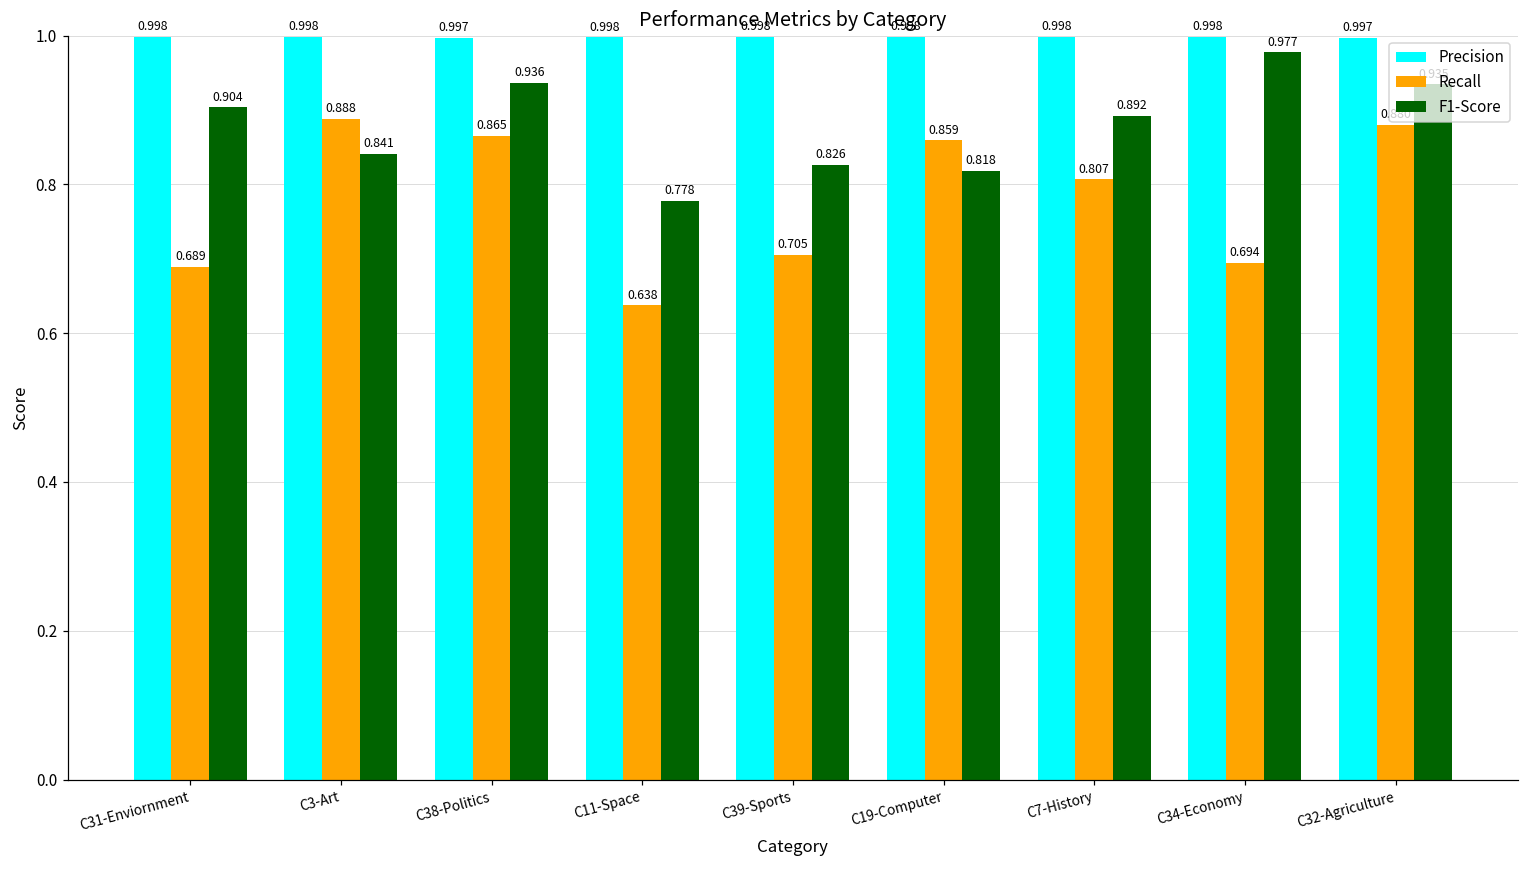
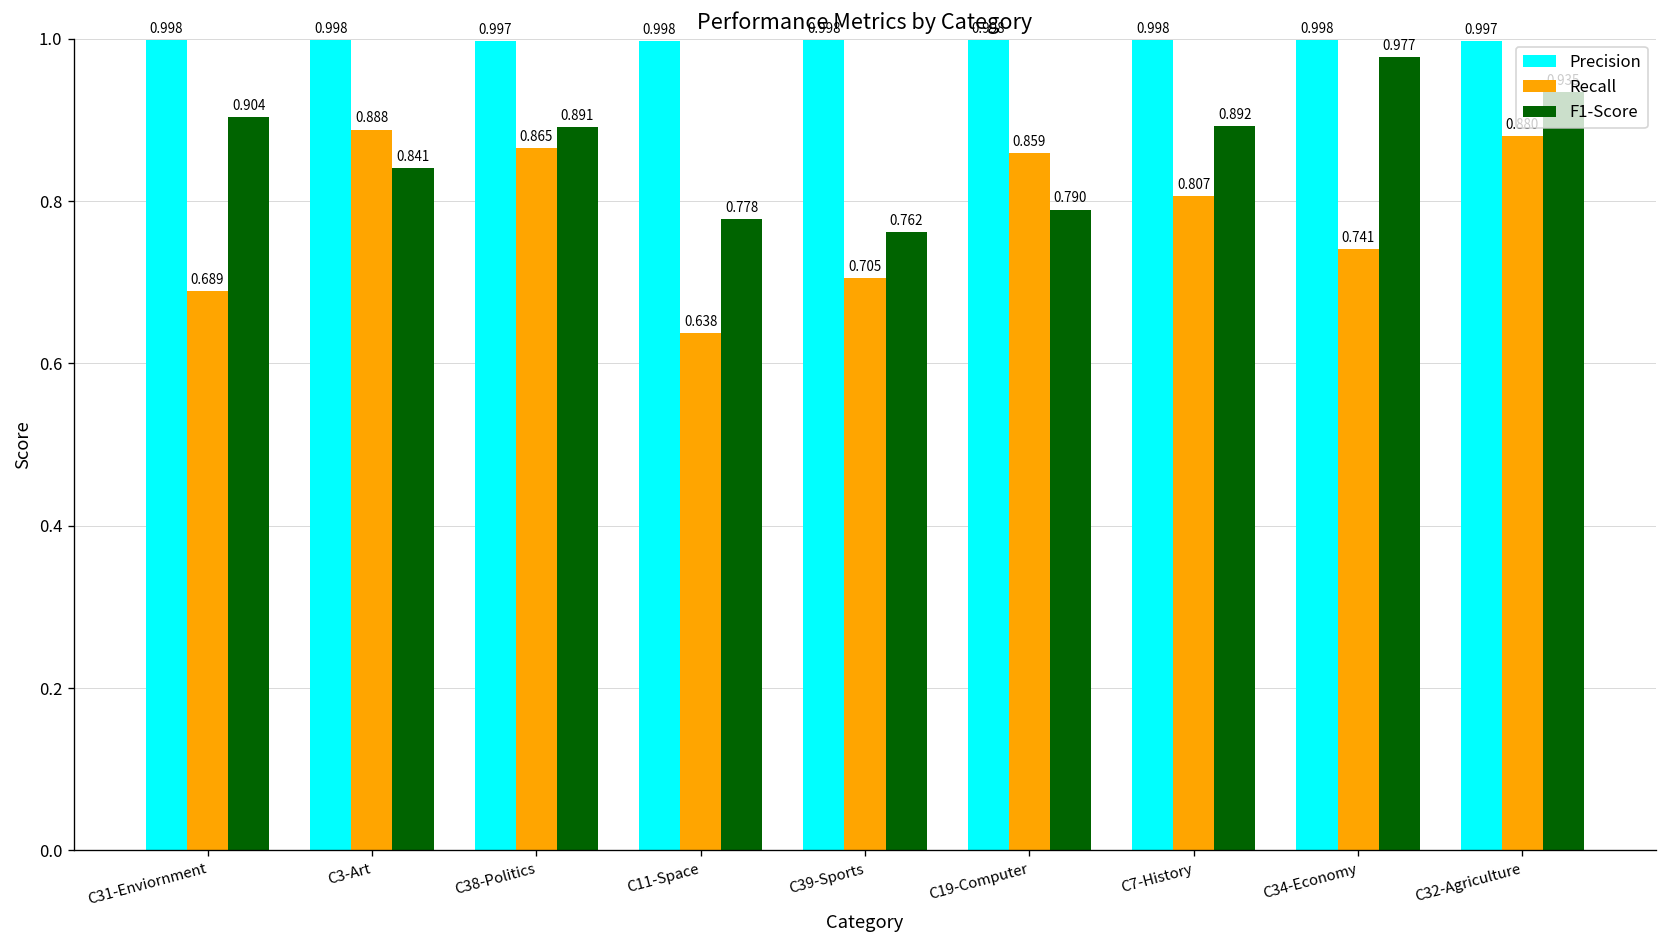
F1-Score, C38-Politics: 0.936 -> 0.891
F1-Score, C39-Sports: 0.826 -> 0.762
F1-Score, C19-Computer: 0.818 -> 0.790
Recall, C34-Economy: 0.694 -> 0.741
